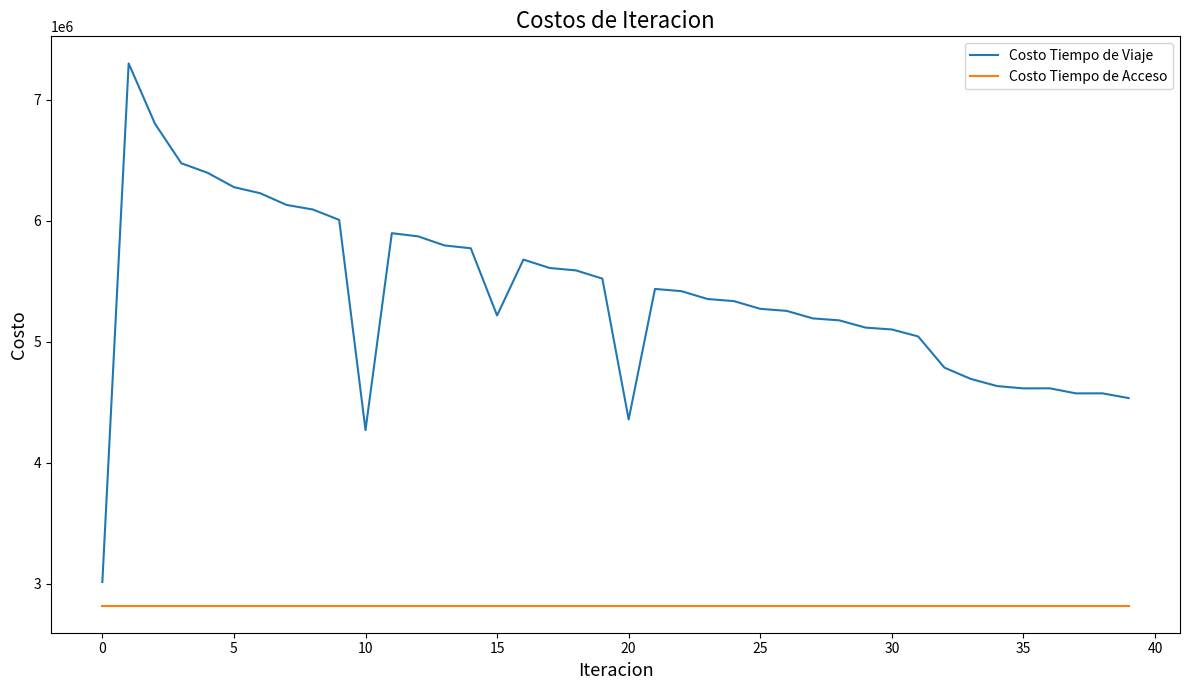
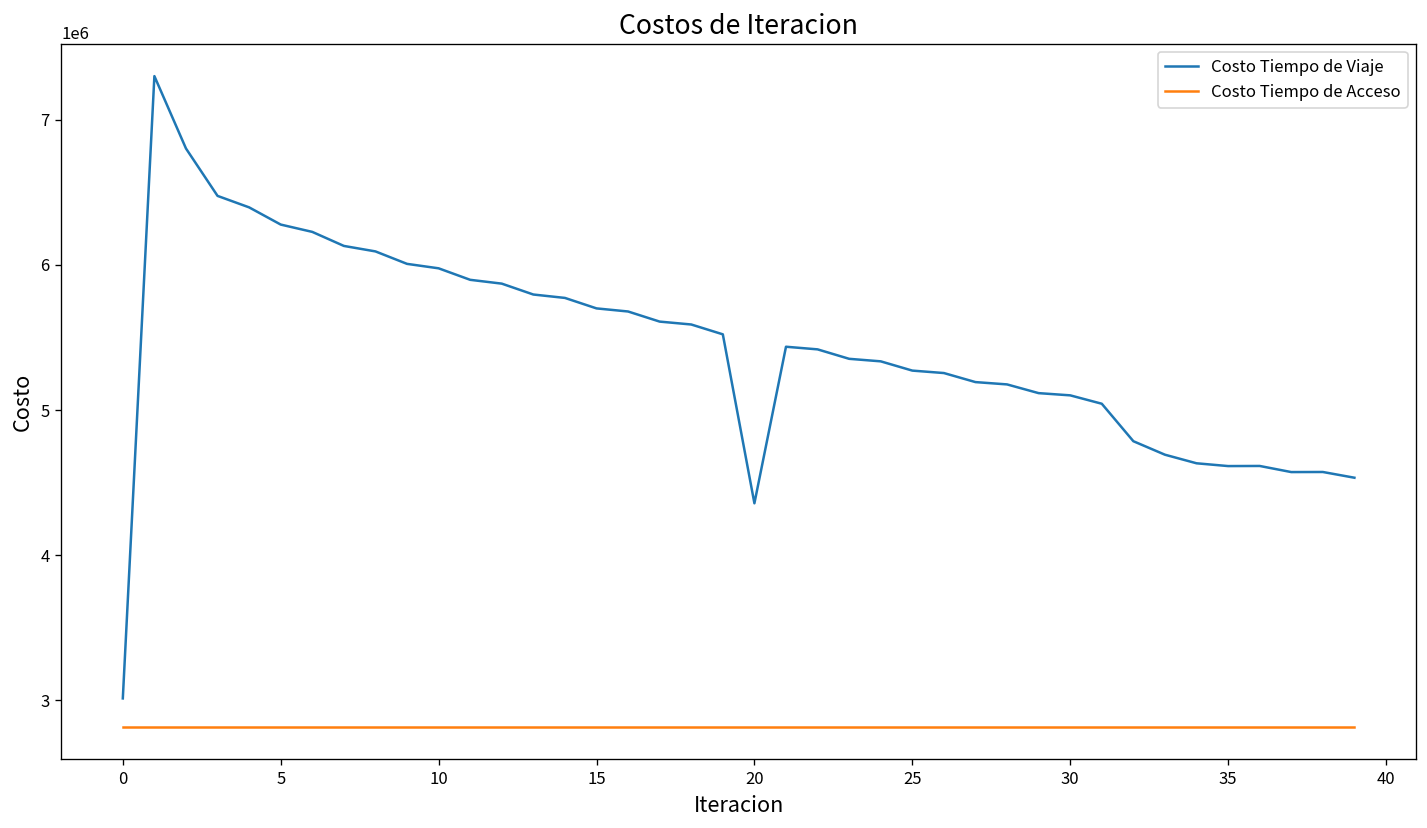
Costo Tiempo de Viaje, 10: 4270000 -> 5980000
Costo Tiempo de Viaje, 15: 5220000 -> 5700000
